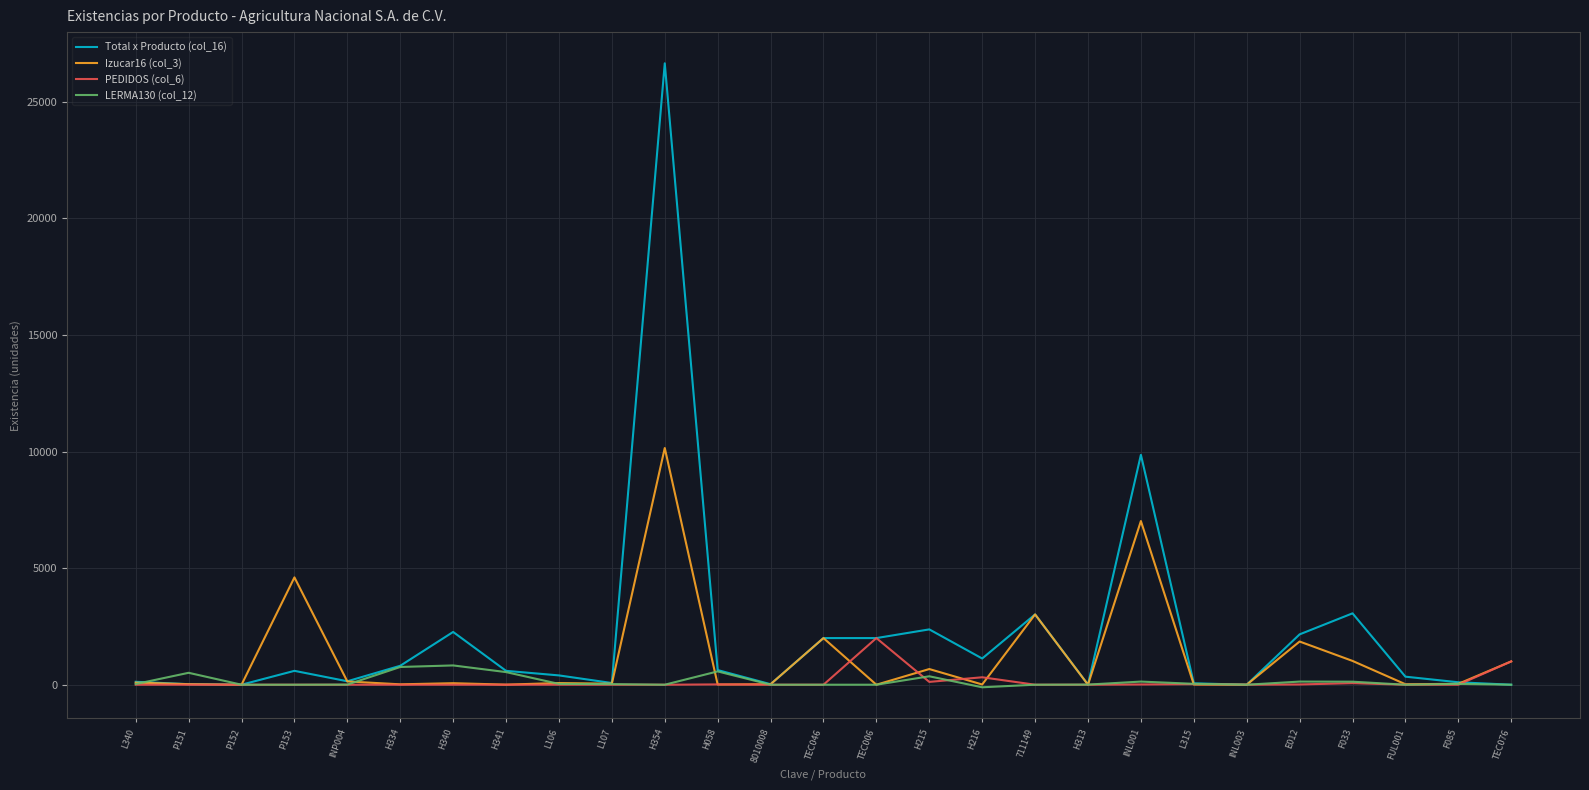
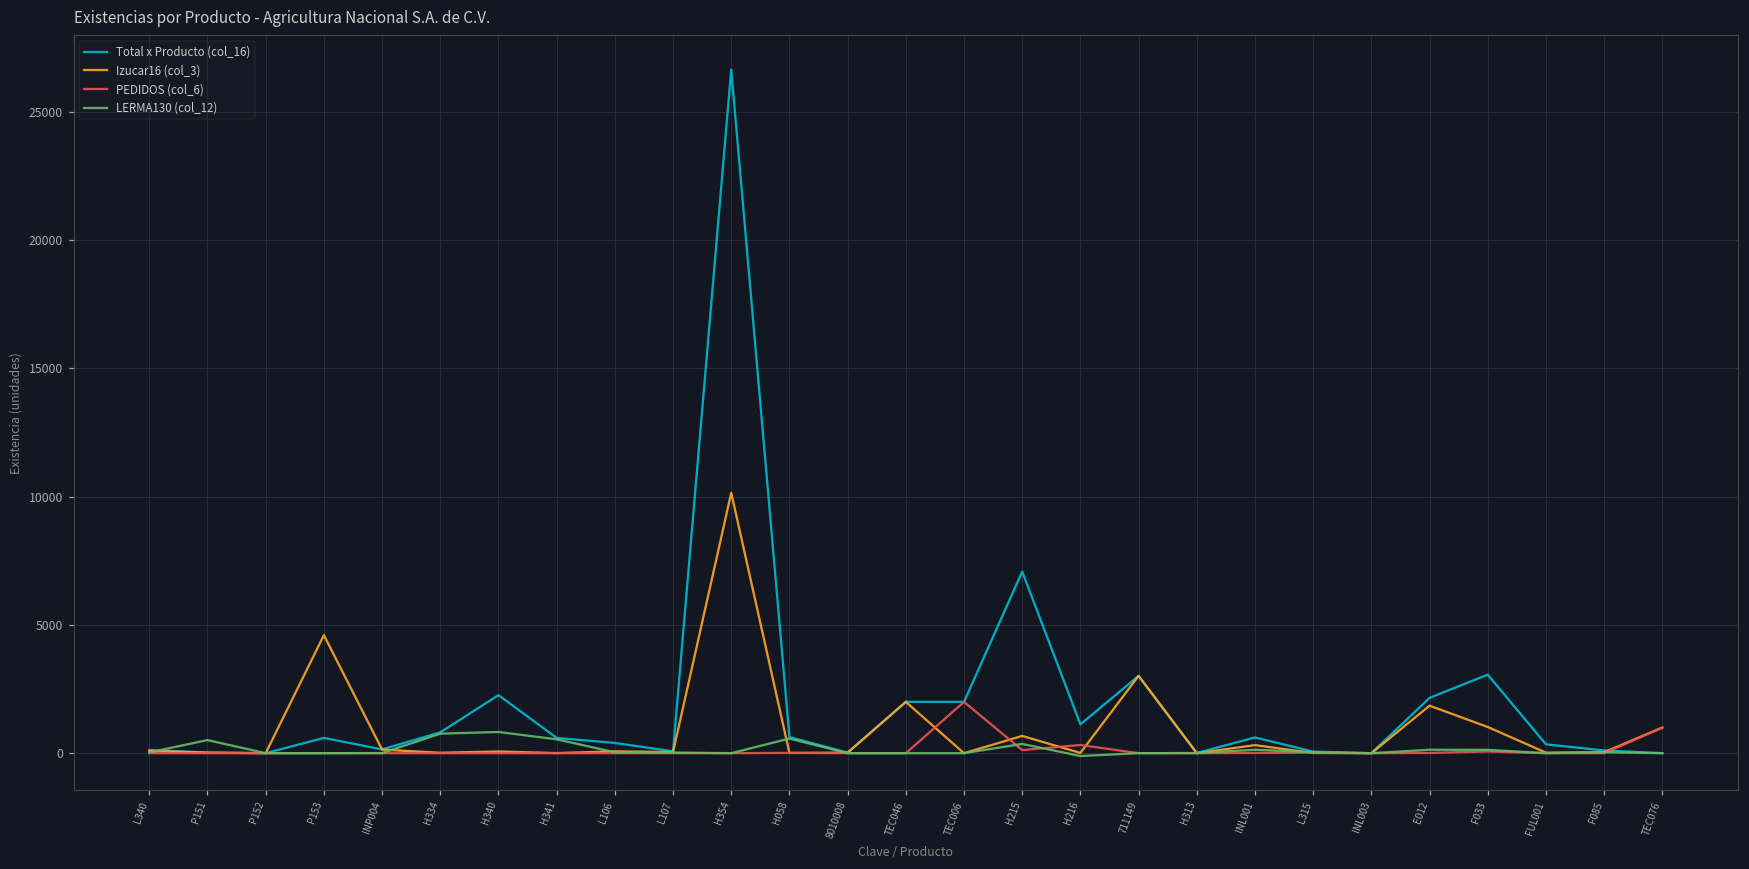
Total x Producto (col_16), H215: 2400 -> 7100
Total x Producto (col_16), INL001: 9900 -> 600
Izucar16 (col_3), INL001: 7000 -> 300
